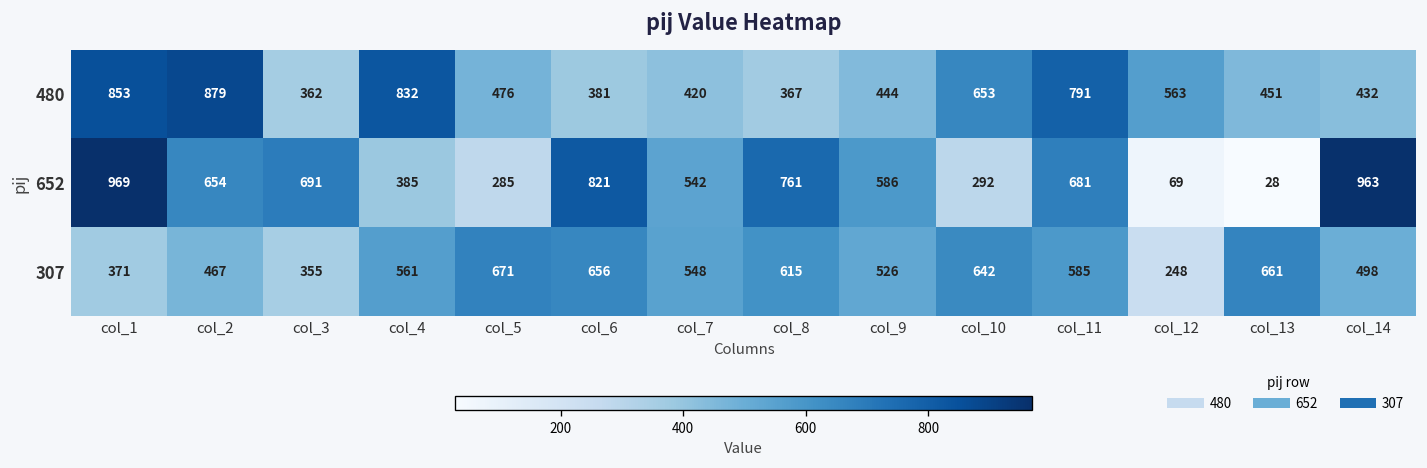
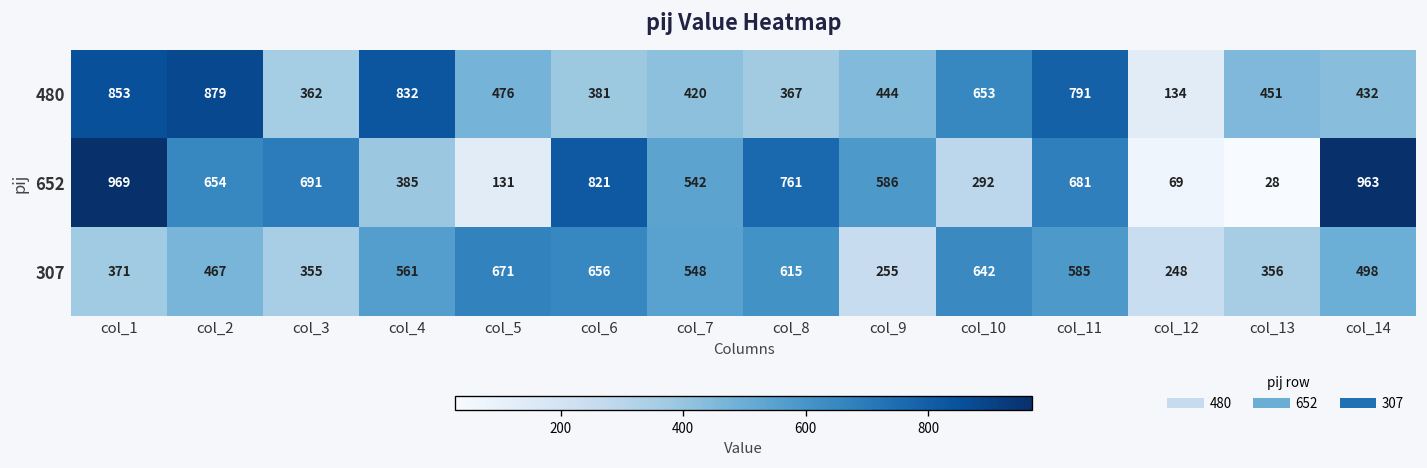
480, col_12: 563 -> 134
652, col_5: 285 -> 131
307, col_9: 526 -> 255
307, col_13: 661 -> 356
